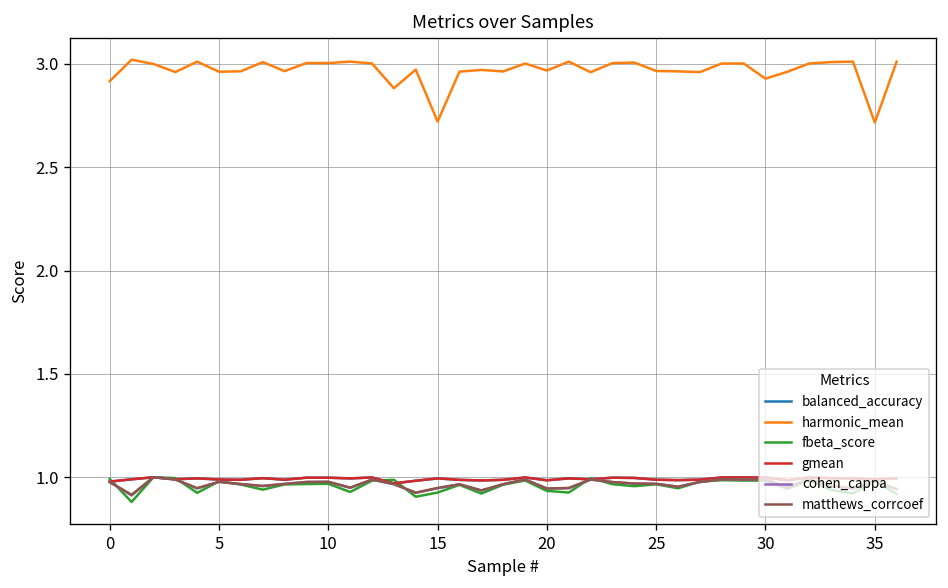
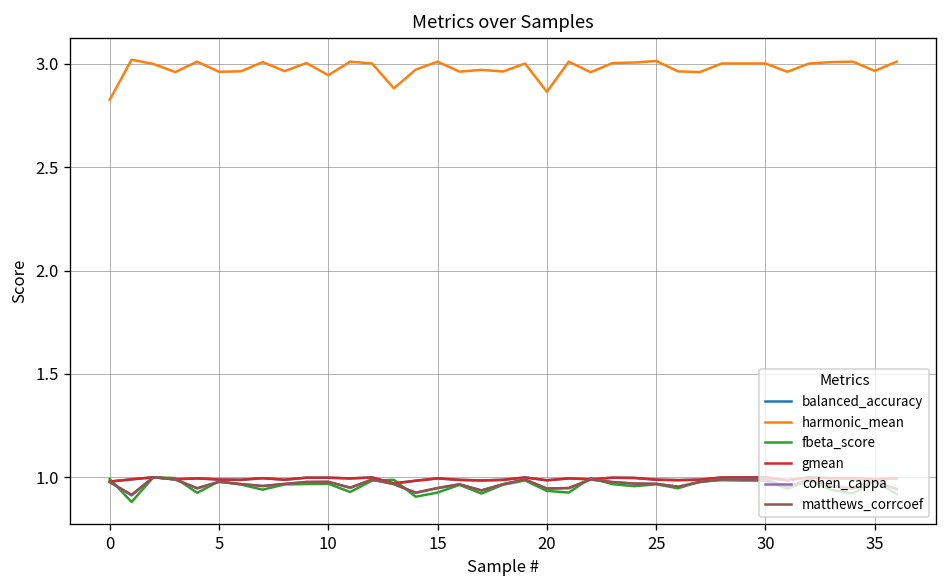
harmonic_mean, 0: 2.92 -> 2.83
harmonic_mean, 10: 3.00 -> 2.95
harmonic_mean, 15: 2.72 -> 3.01
harmonic_mean, 20: 2.97 -> 2.87
harmonic_mean, 25: 2.97 -> 3.01
harmonic_mean, 30: 2.93 -> 3.00
harmonic_mean, 35: 2.72 -> 2.97
